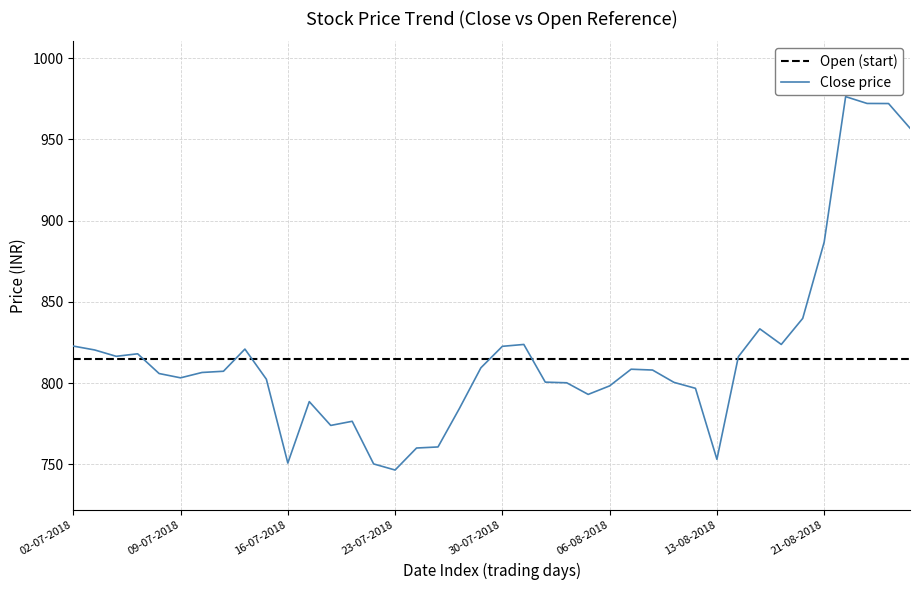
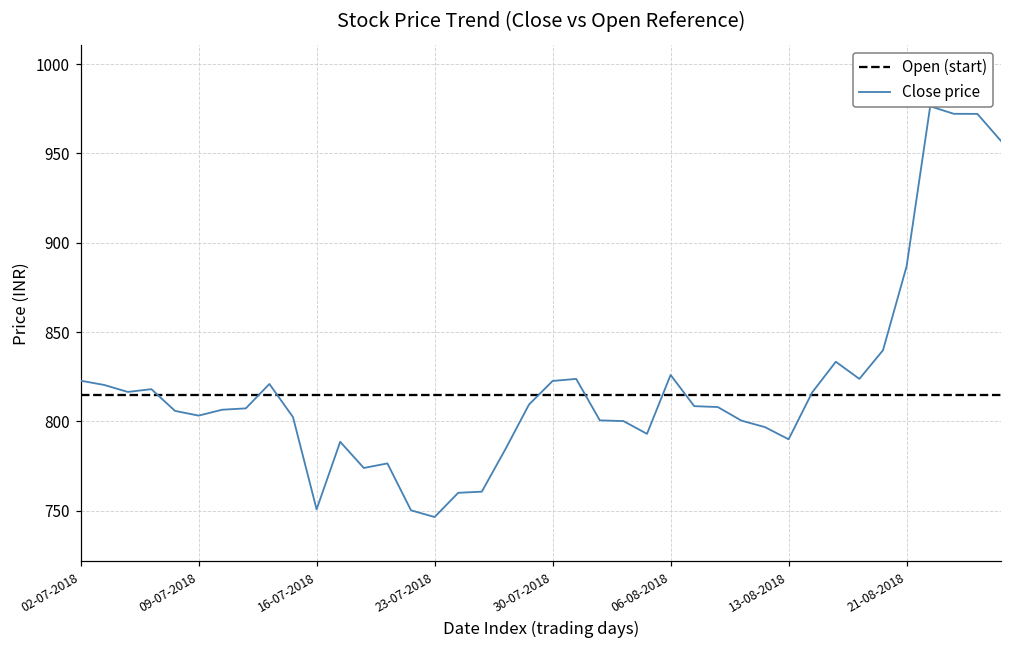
06-08-2018: 798 -> 826
13-08-2018: 753 -> 790
